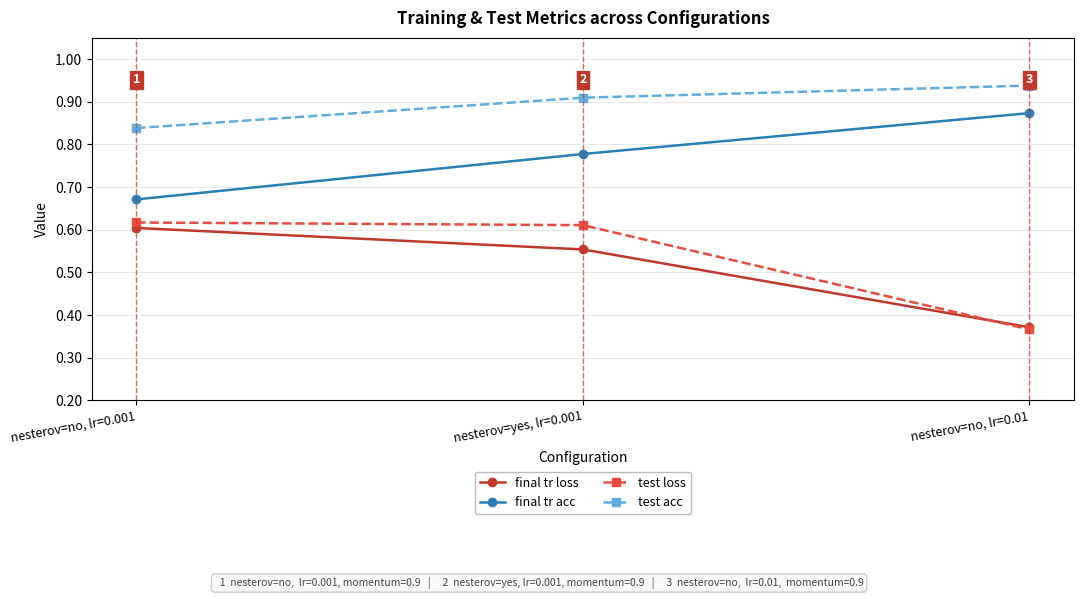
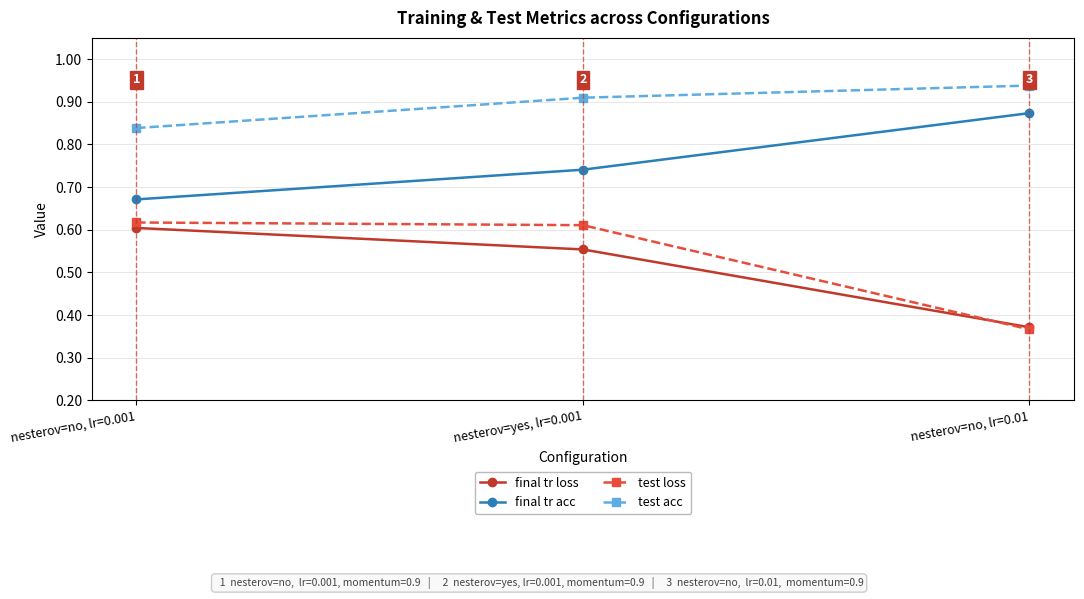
final tr acc, nesterov=yes, lr=0.001: 0.78 -> 0.74
